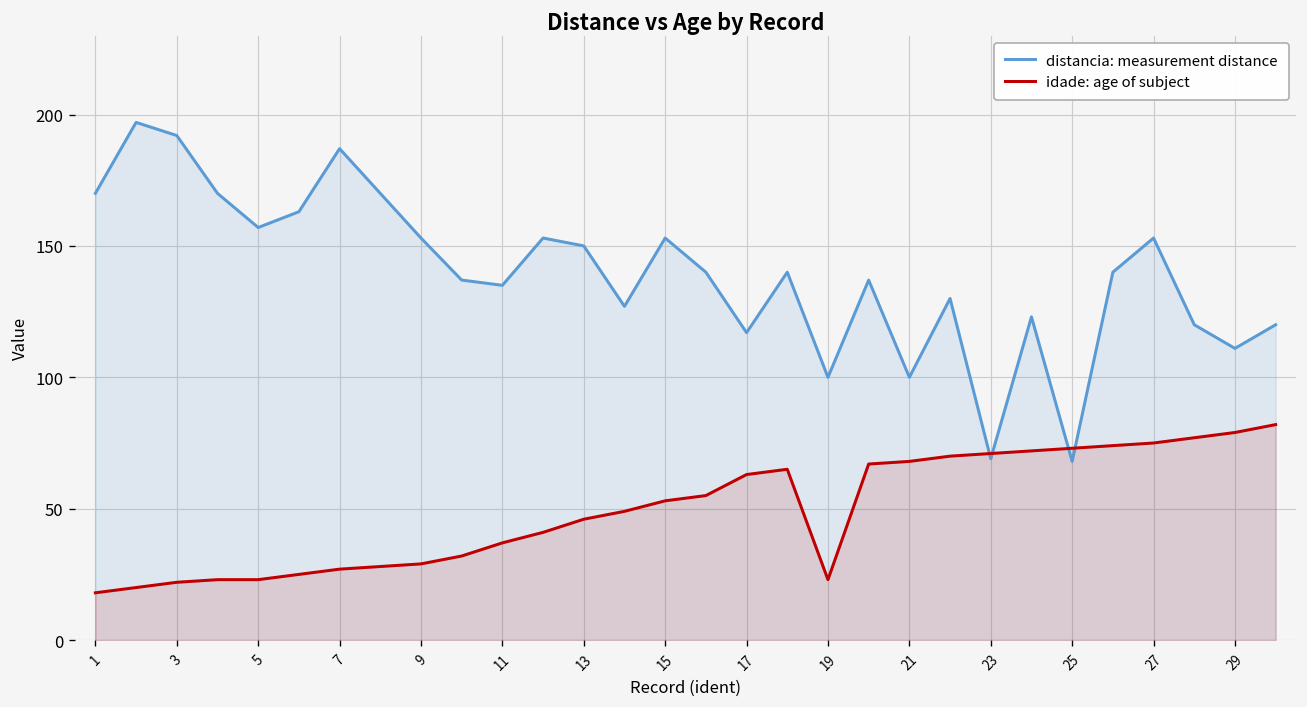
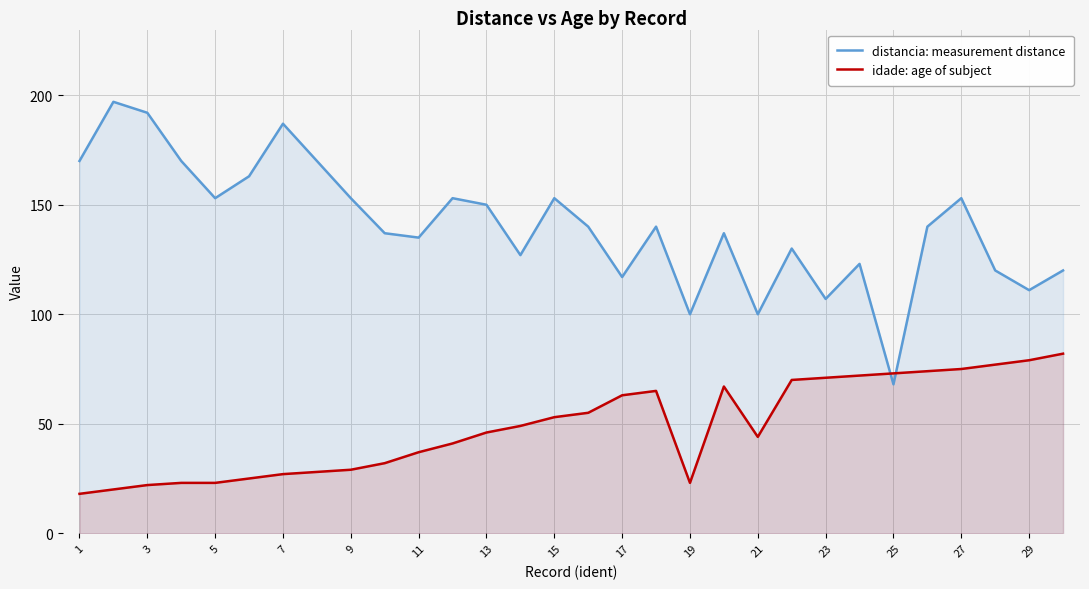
distancia: measurement distance, 5: 157 -> 153
idade: age of subject, 21: 68 -> 44
distancia: measurement distance, 23: 69 -> 107
